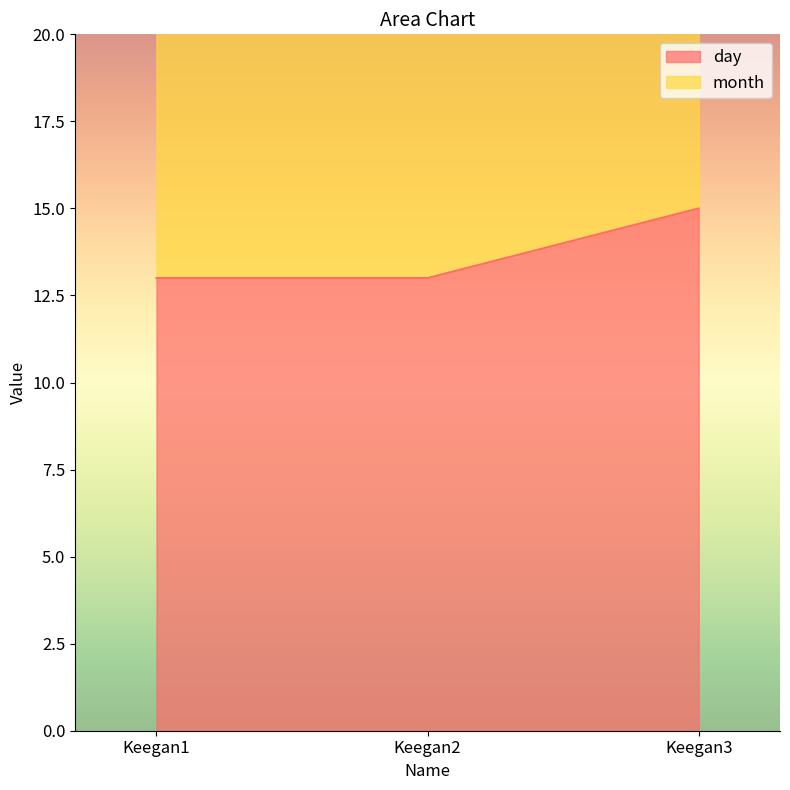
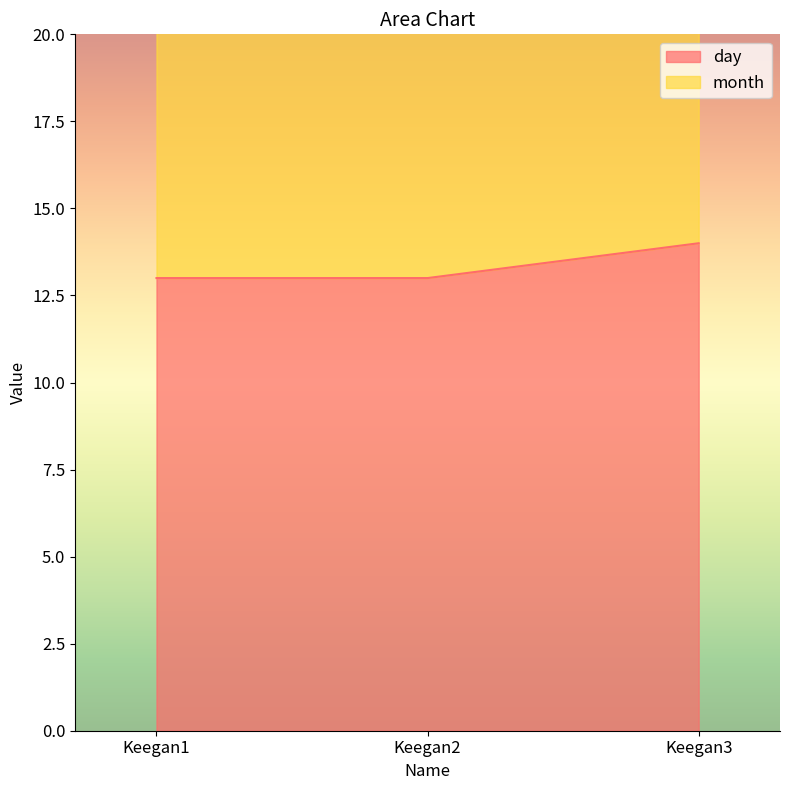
day, Keegan3: 15 -> 14
